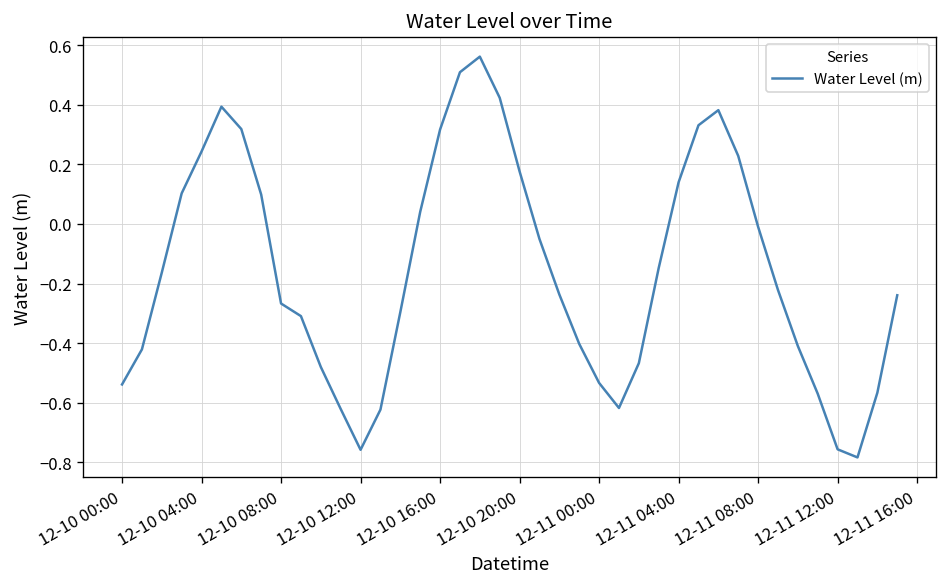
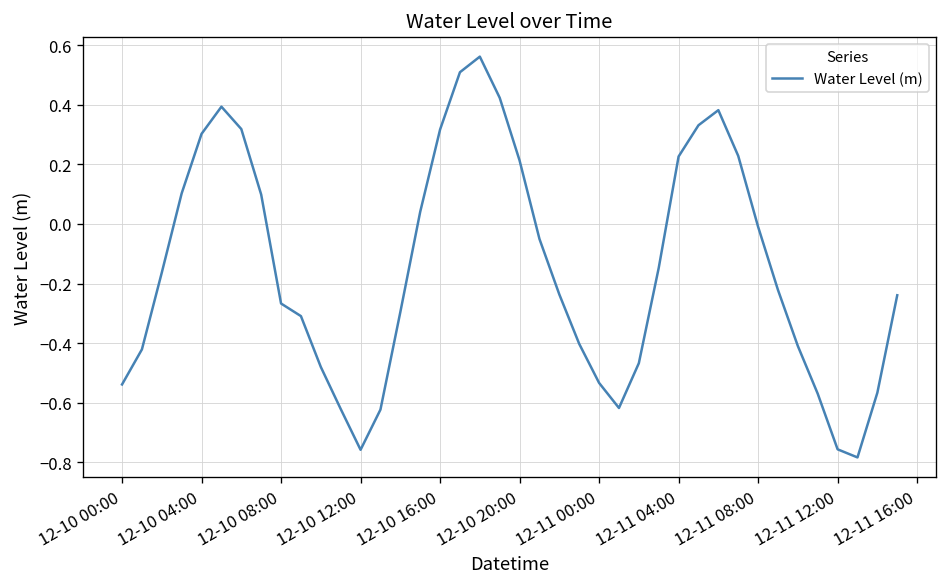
12-10 04:00: 0.24 -> 0.30
12-10 20:00: 0.18 -> 0.21
12-11 04:00: 0.14 -> 0.23
